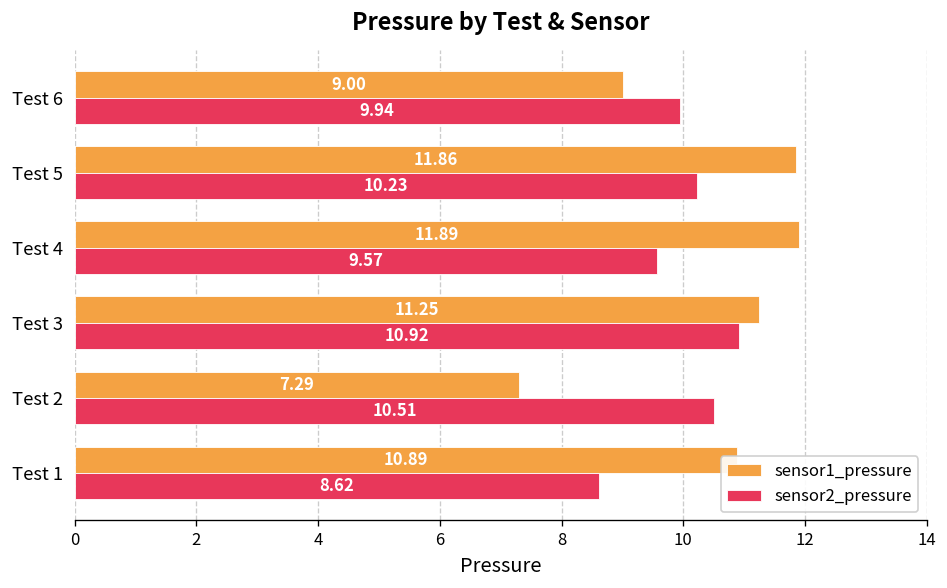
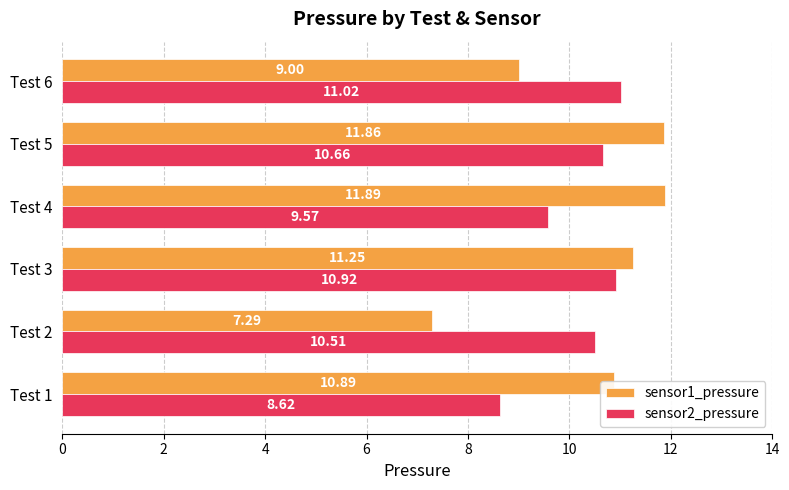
sensor2_pressure, Test 6: 9.94 -> 11.02
sensor2_pressure, Test 5: 10.23 -> 10.66
